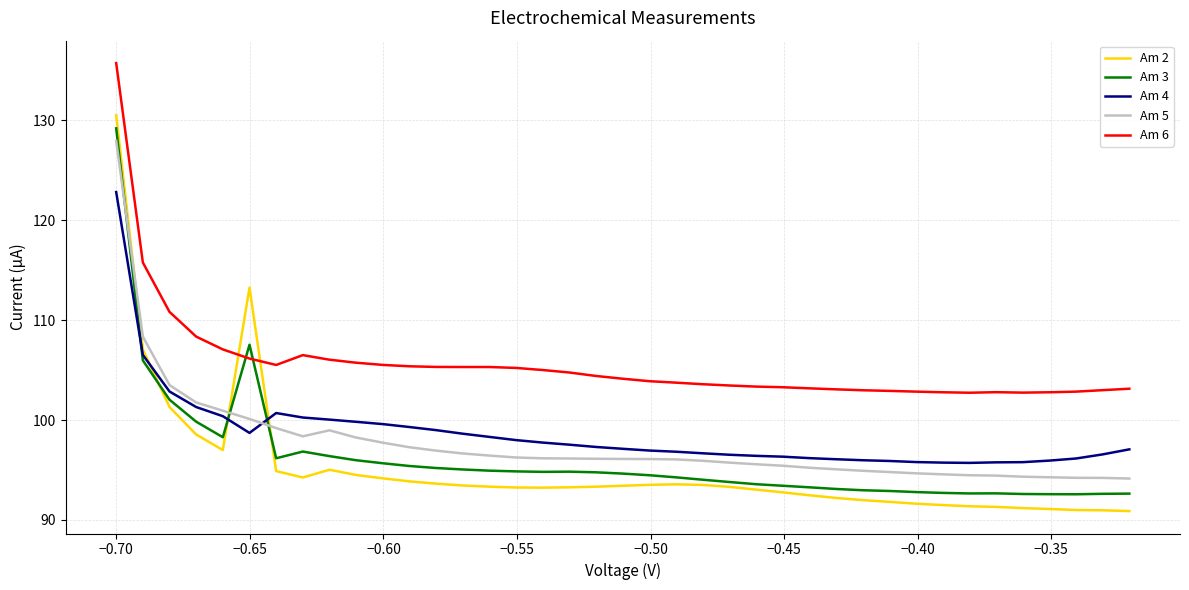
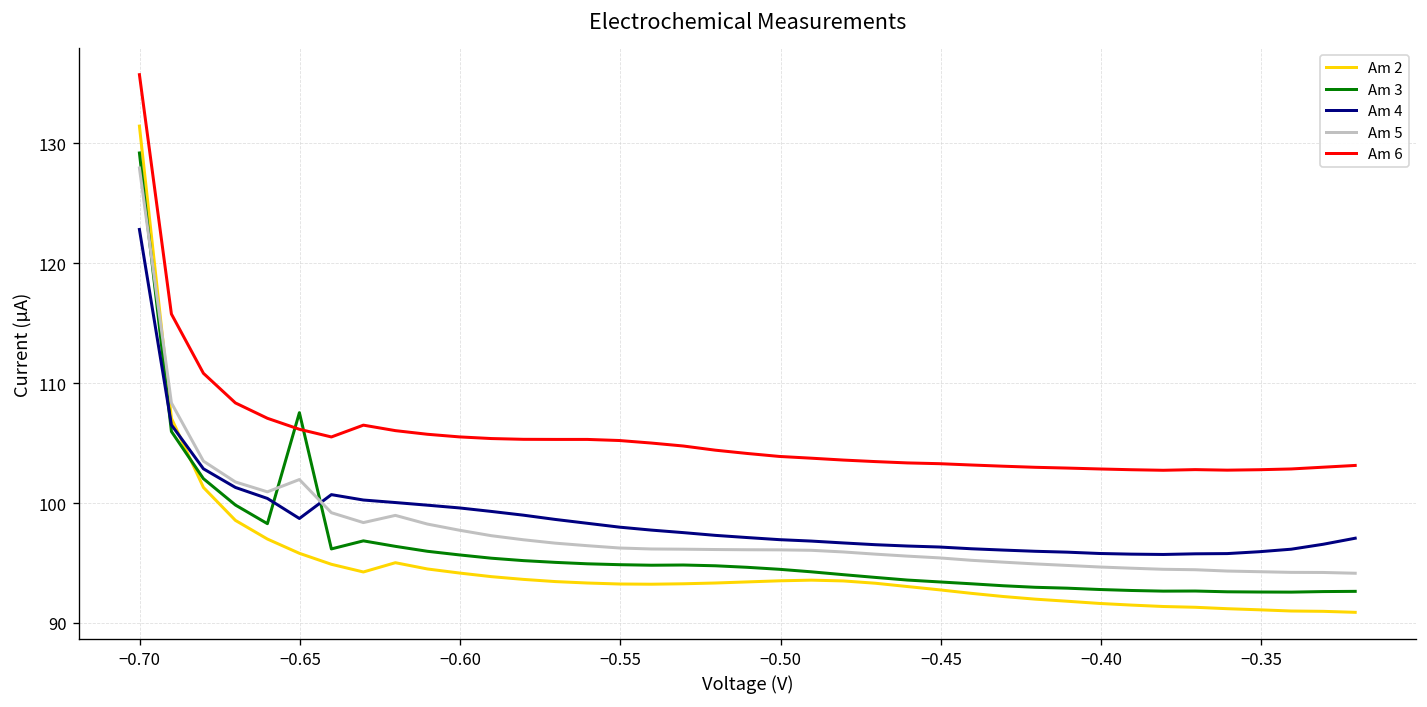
Am 2, −0.70: 130.5 -> 131.4
Am 2, −0.65: 113 -> 96
Am 5, −0.65: 100 -> 102
